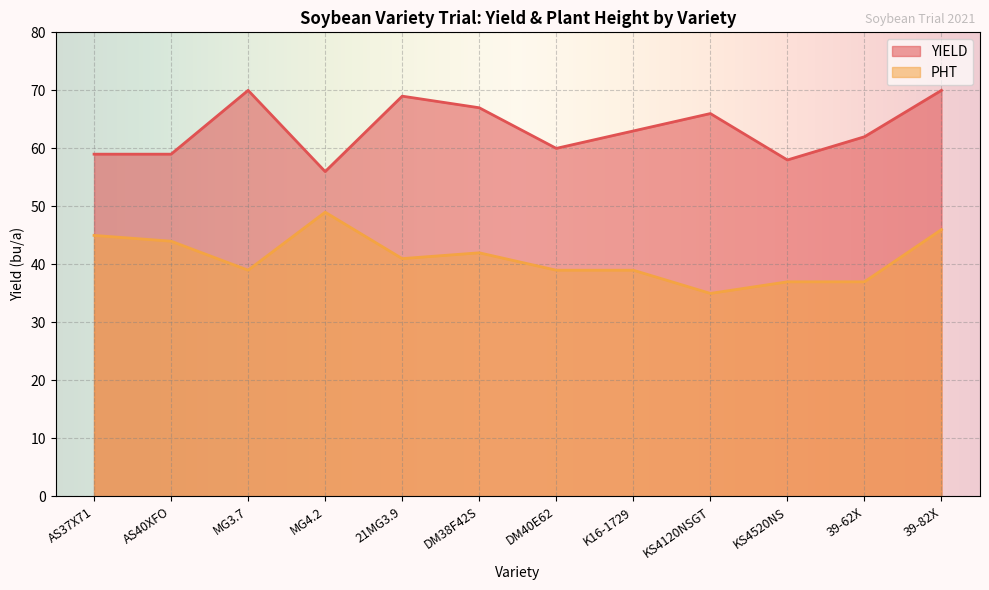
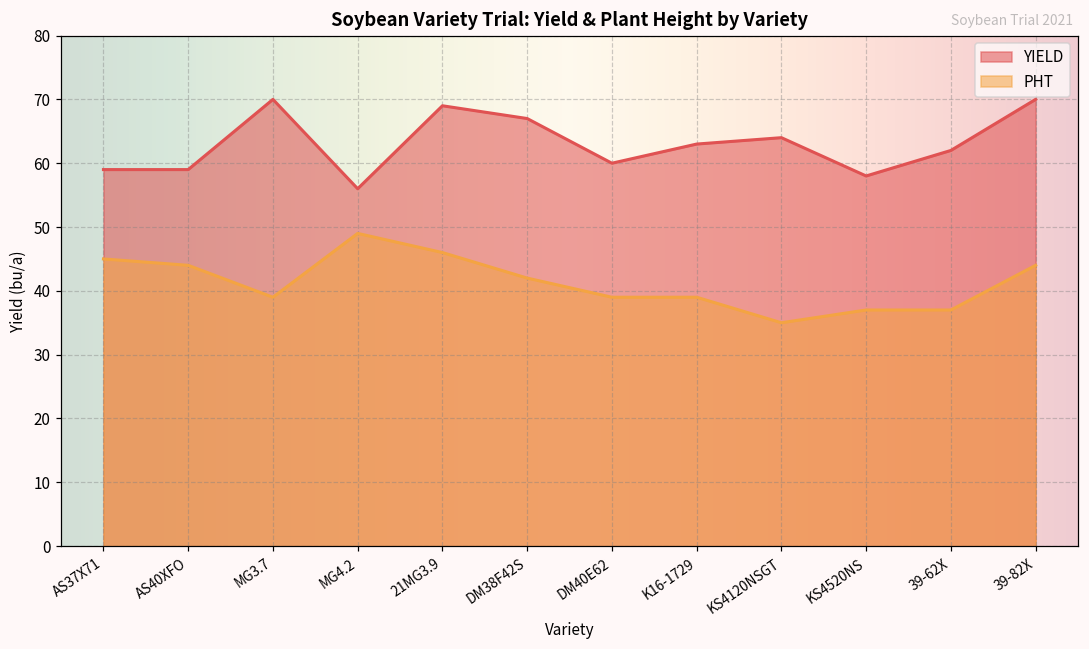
PHT, 21MG3.9: 41 -> 46
YIELD, KS4120NSGT: 66 -> 64
PHT, 39-82X: 46 -> 44
